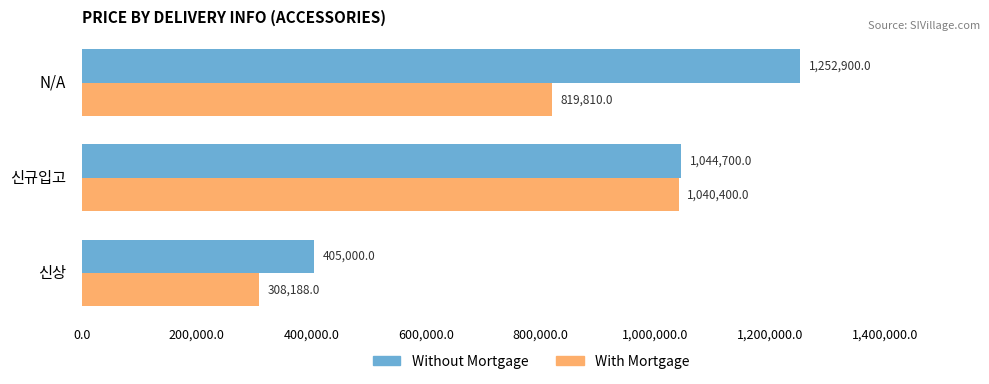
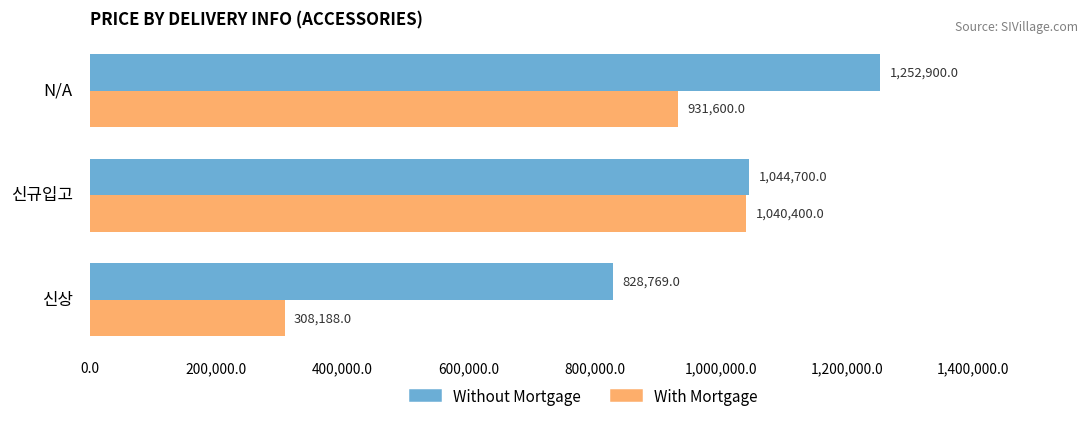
With Mortgage, N/A: 819,810.0 -> 931,600.0
Without Mortgage, 신상: 405,000.0 -> 828,769.0
